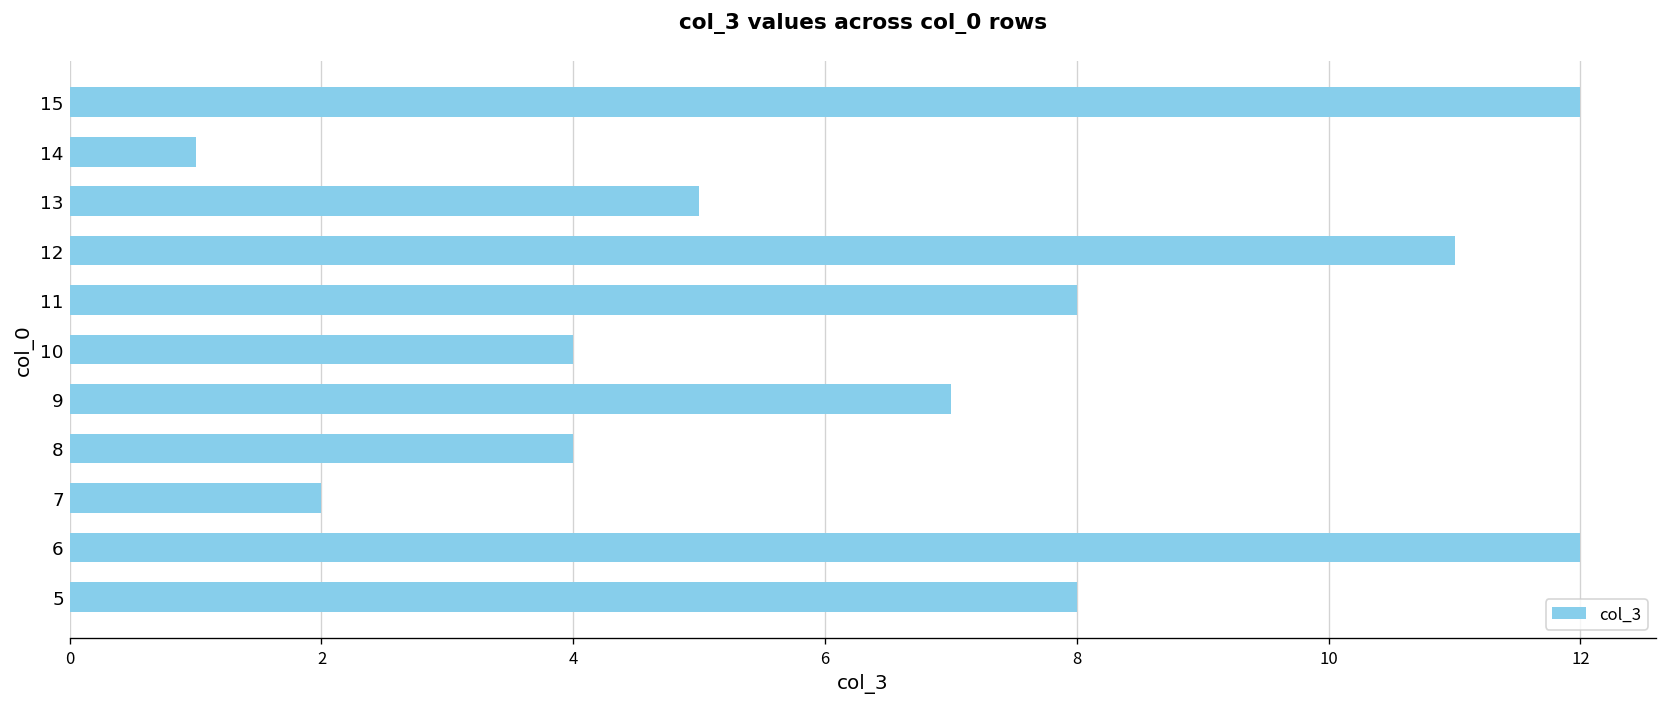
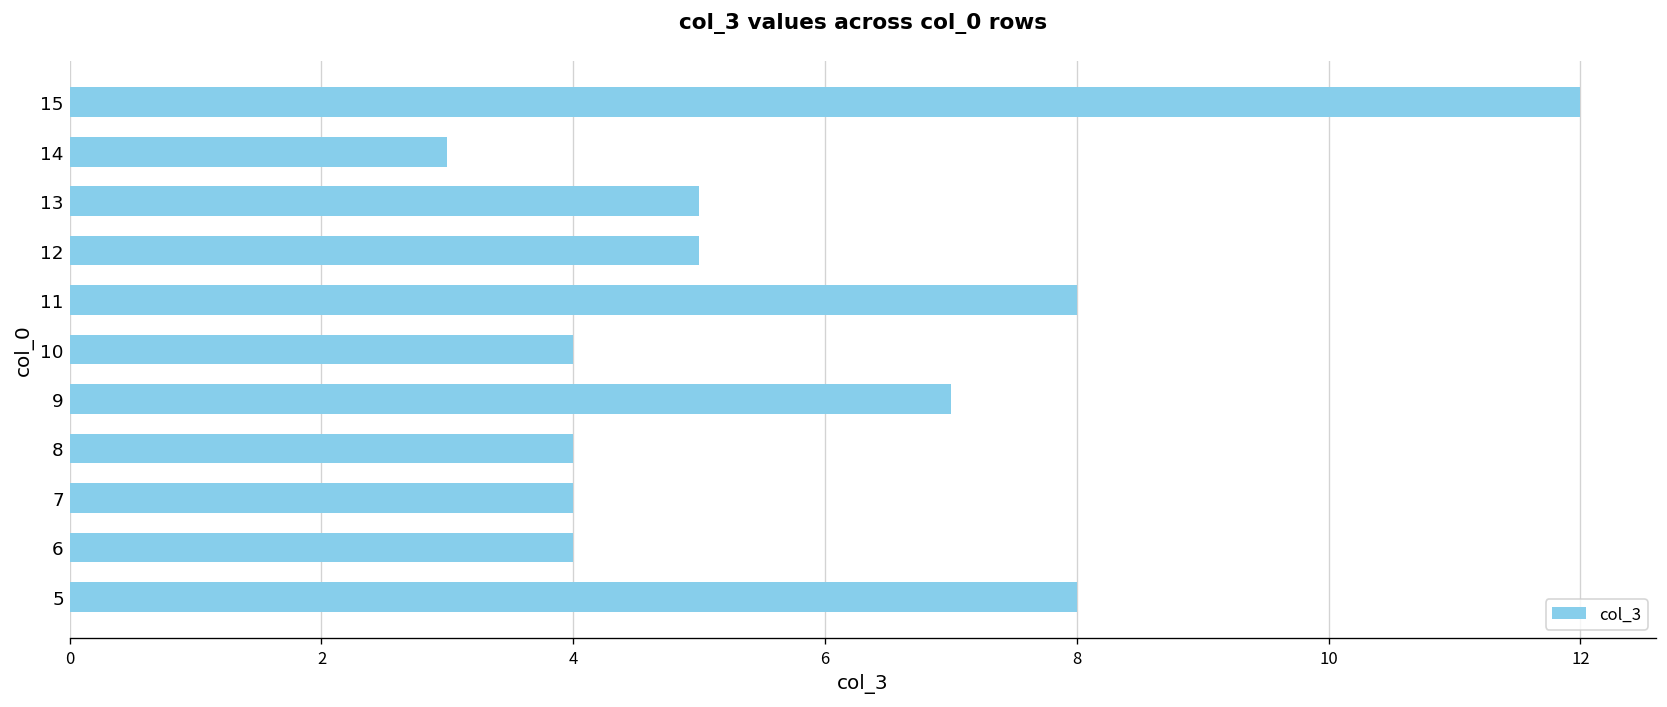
14: 1 -> 3
12: 11 -> 5
7: 2 -> 4
6: 12 -> 4
